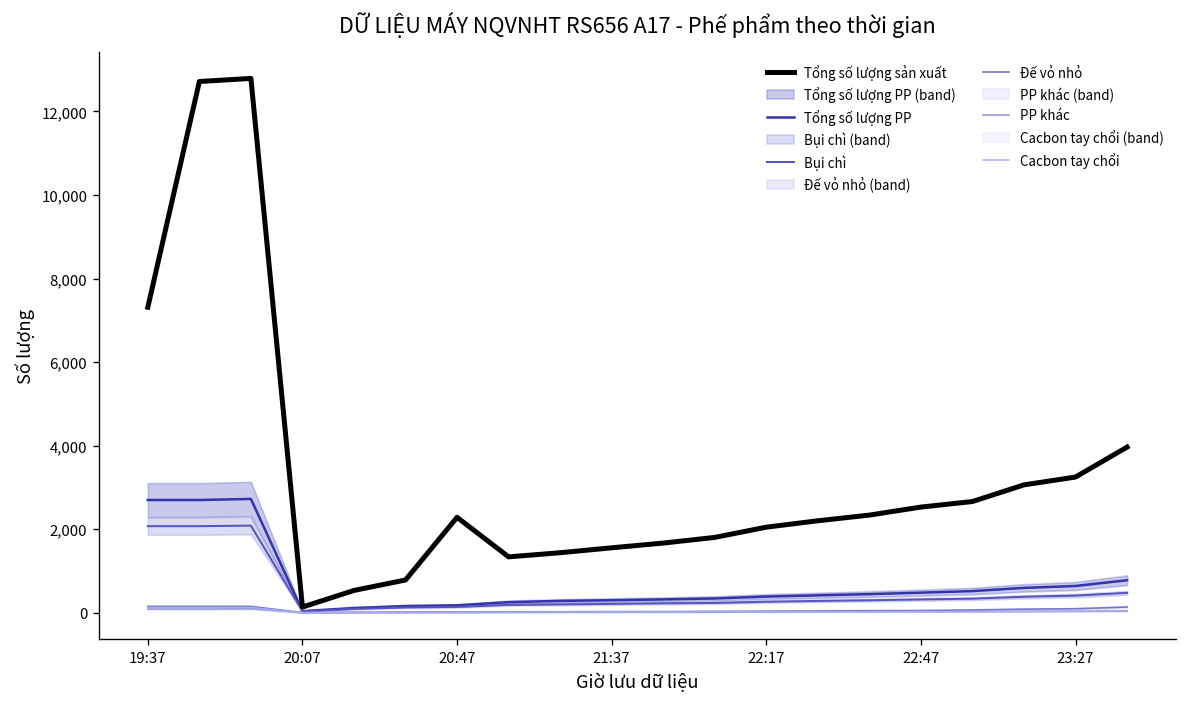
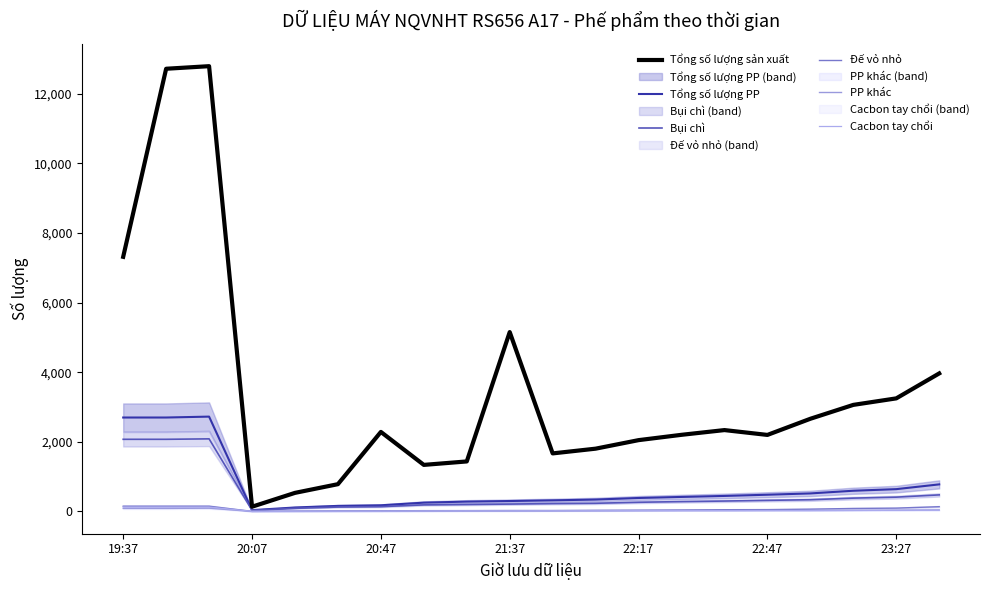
Tổng số lượng sản xuất, 21:37: 1,600 -> 5,200
Tổng số lượng sản xuất, 22:47: 2,500 -> 2,200
